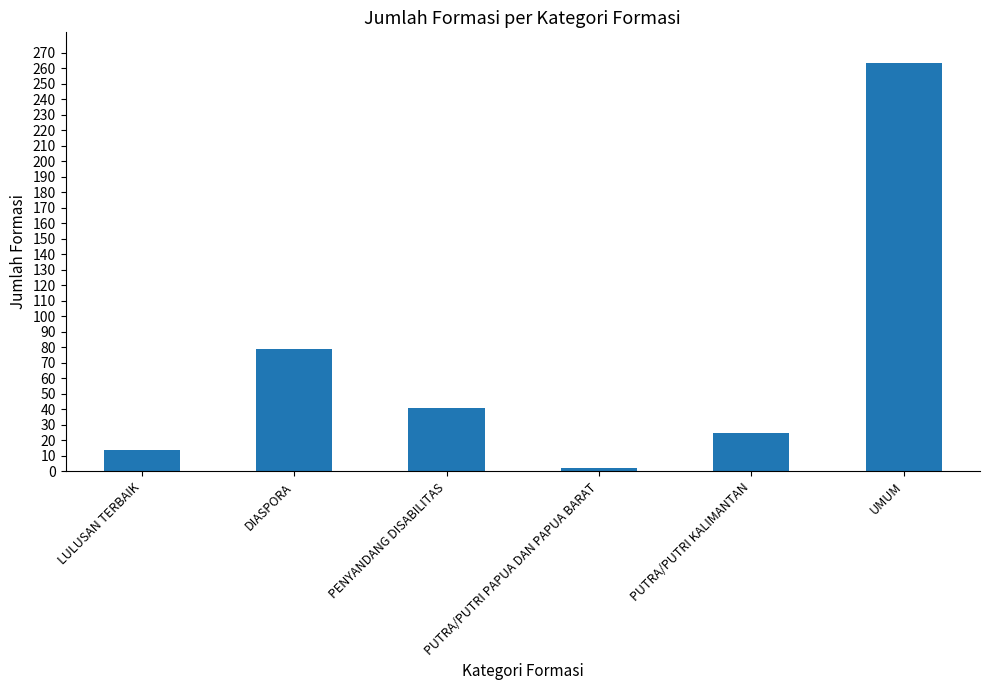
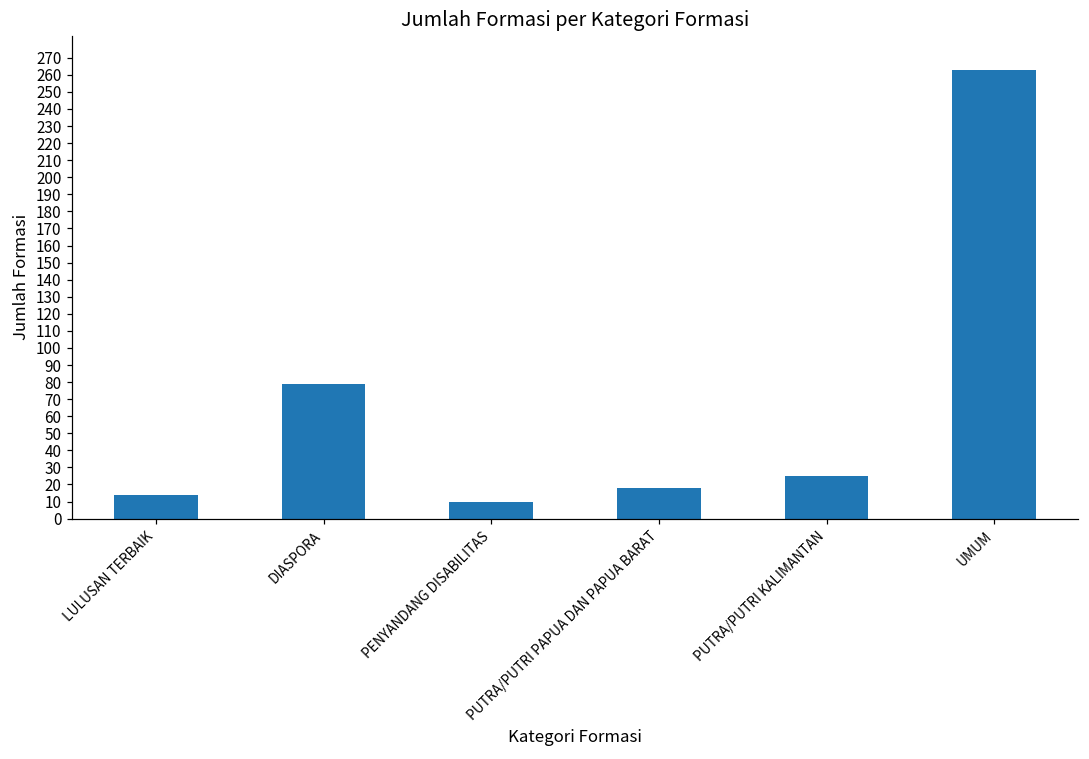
PENYANDANG DISABILITAS: 41 -> 10
PUTRA/PUTRI PAPUA DAN PAPUA BARAT: 2 -> 18
